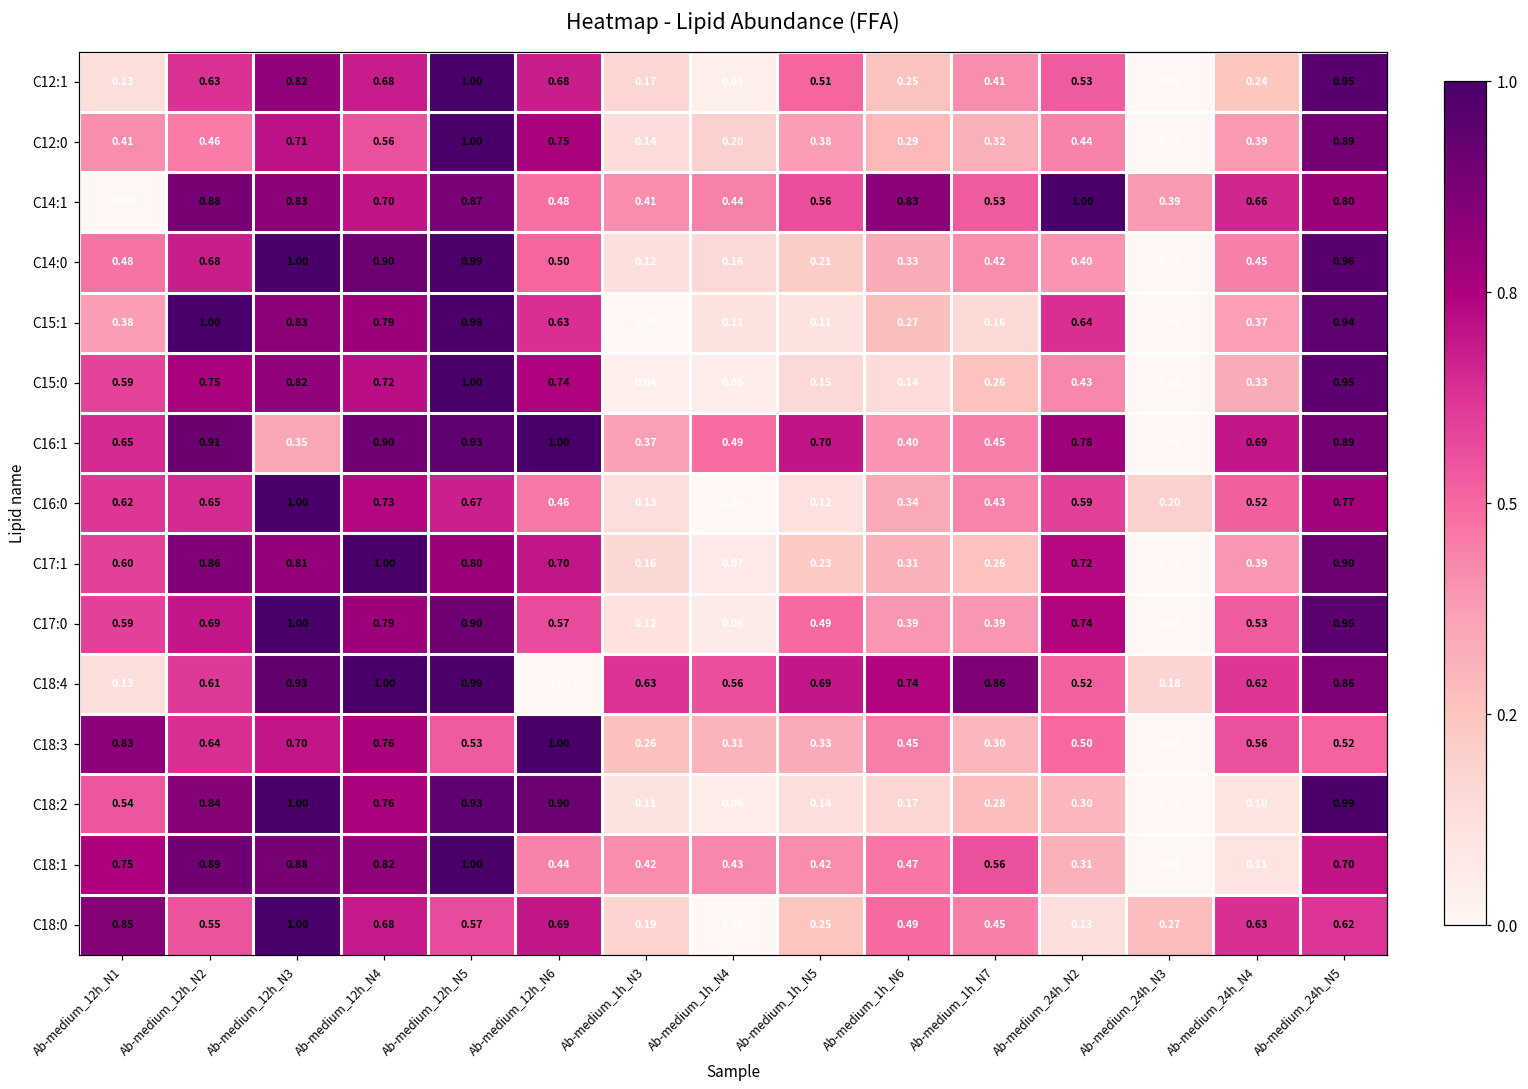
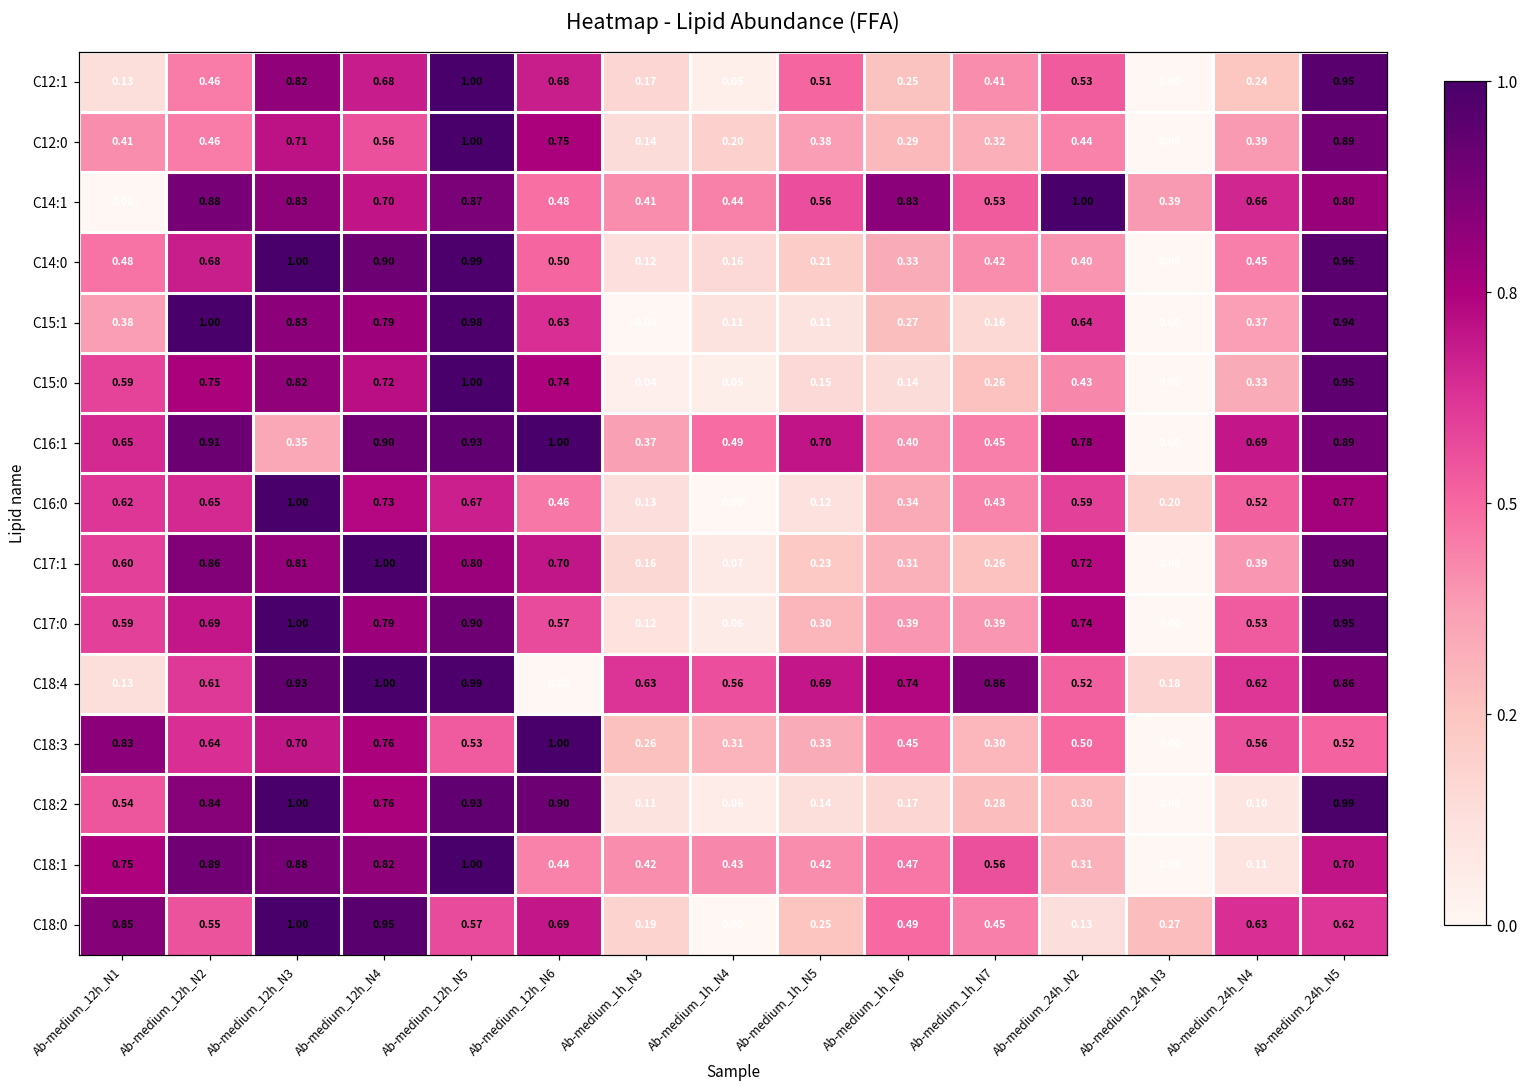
C12:1, Ab-medium_12h_N2: 0.63 -> 0.46
C17:0, Ab-medium_1h_N5: 0.49 -> 0.30
C18:0, Ab-medium_12h_N4: 0.68 -> 0.95
